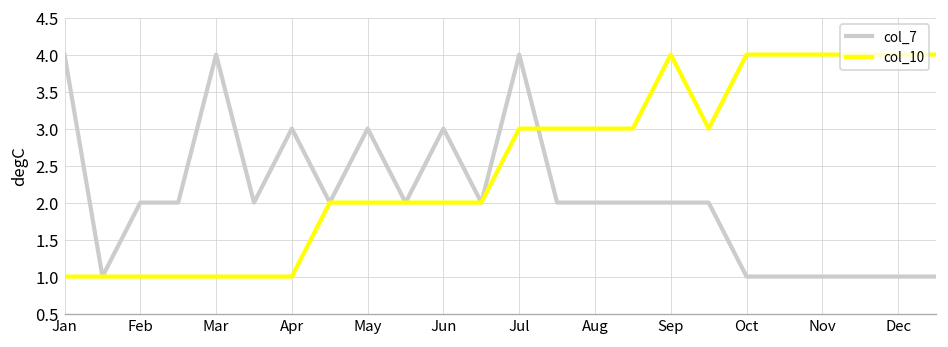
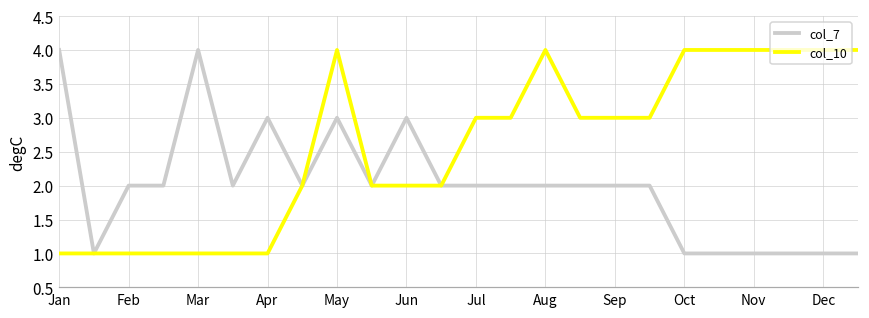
col_10, May: 2 -> 4
col_7, Jul: 4 -> 2
col_10, Aug: 3 -> 4
col_10, Sep: 4 -> 3
